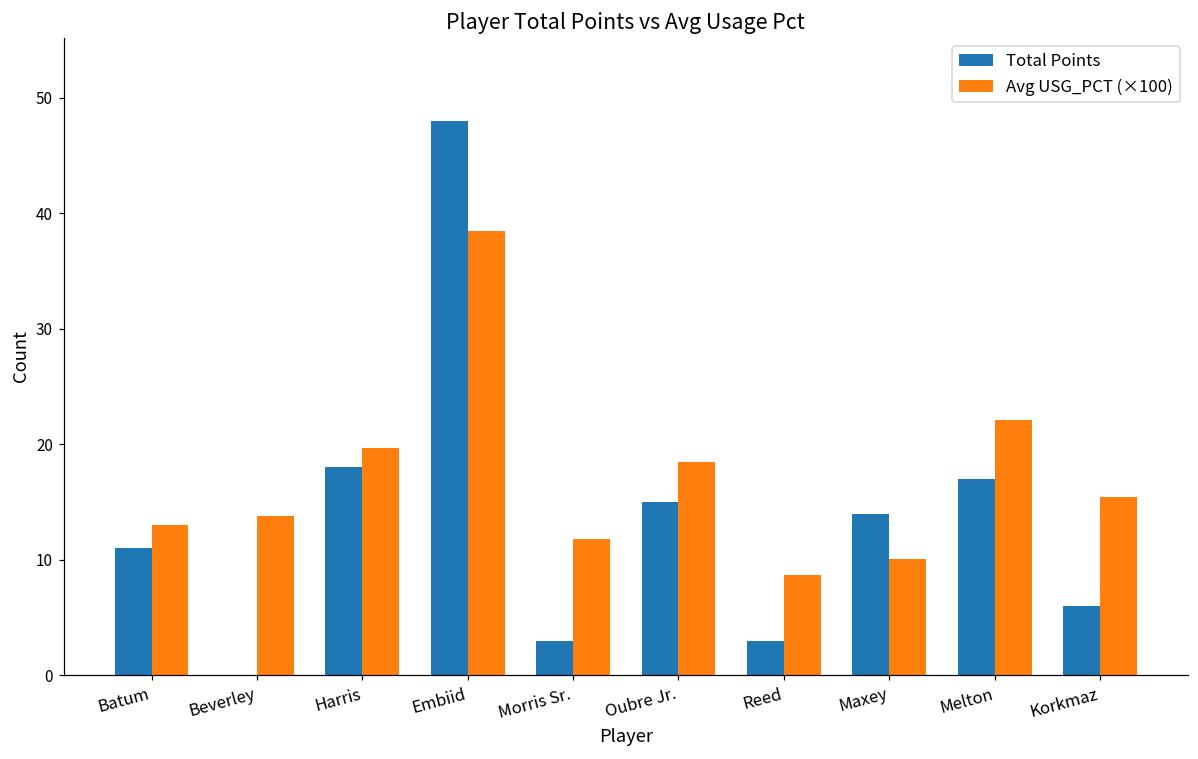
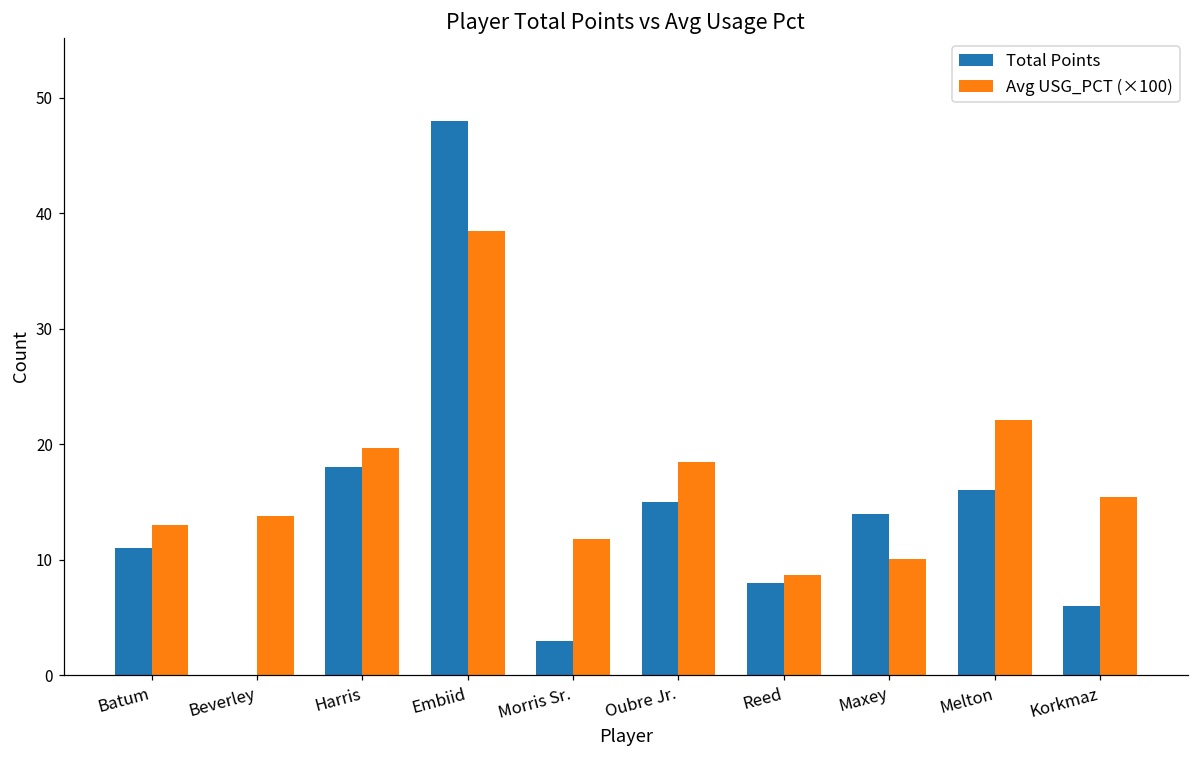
Total Points, Reed: 3 -> 8
Total Points, Melton: 17 -> 16
